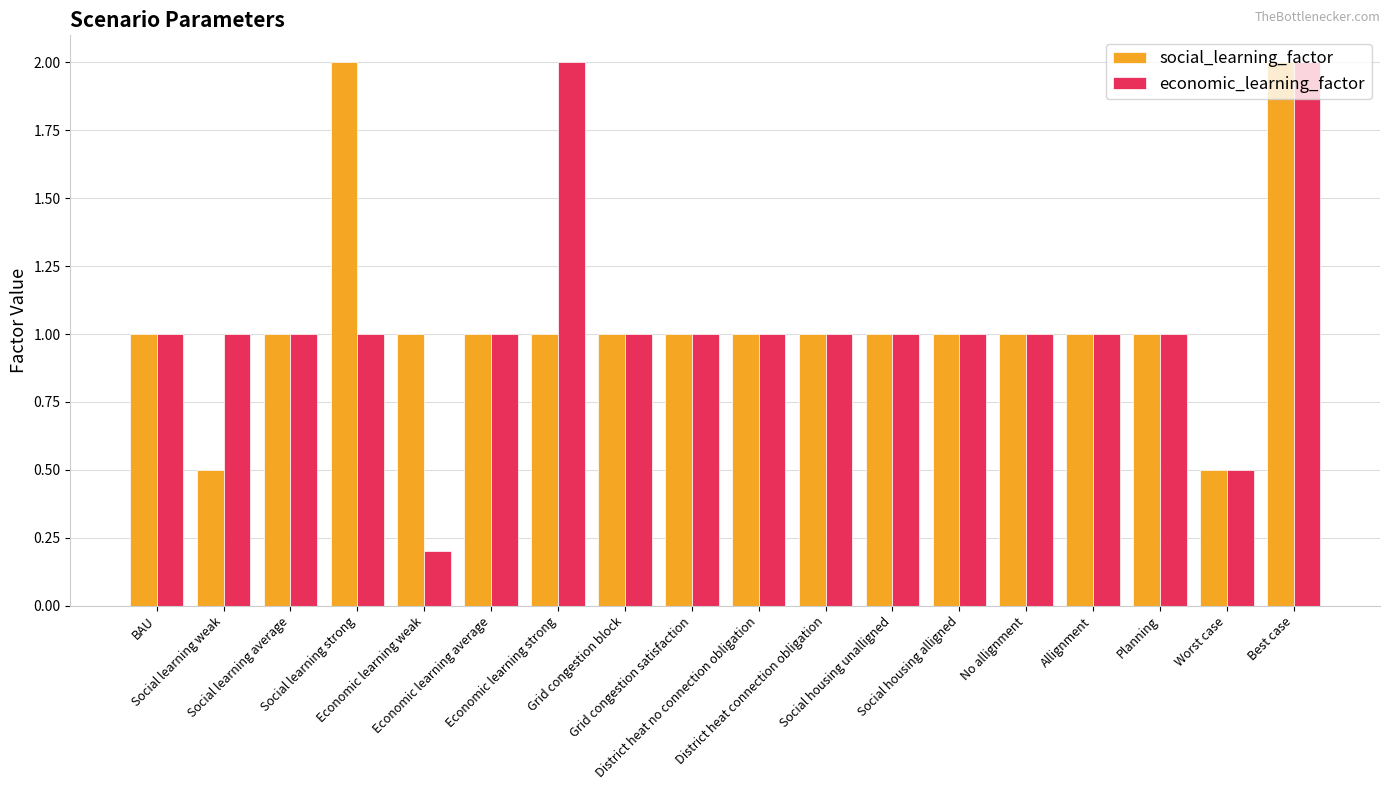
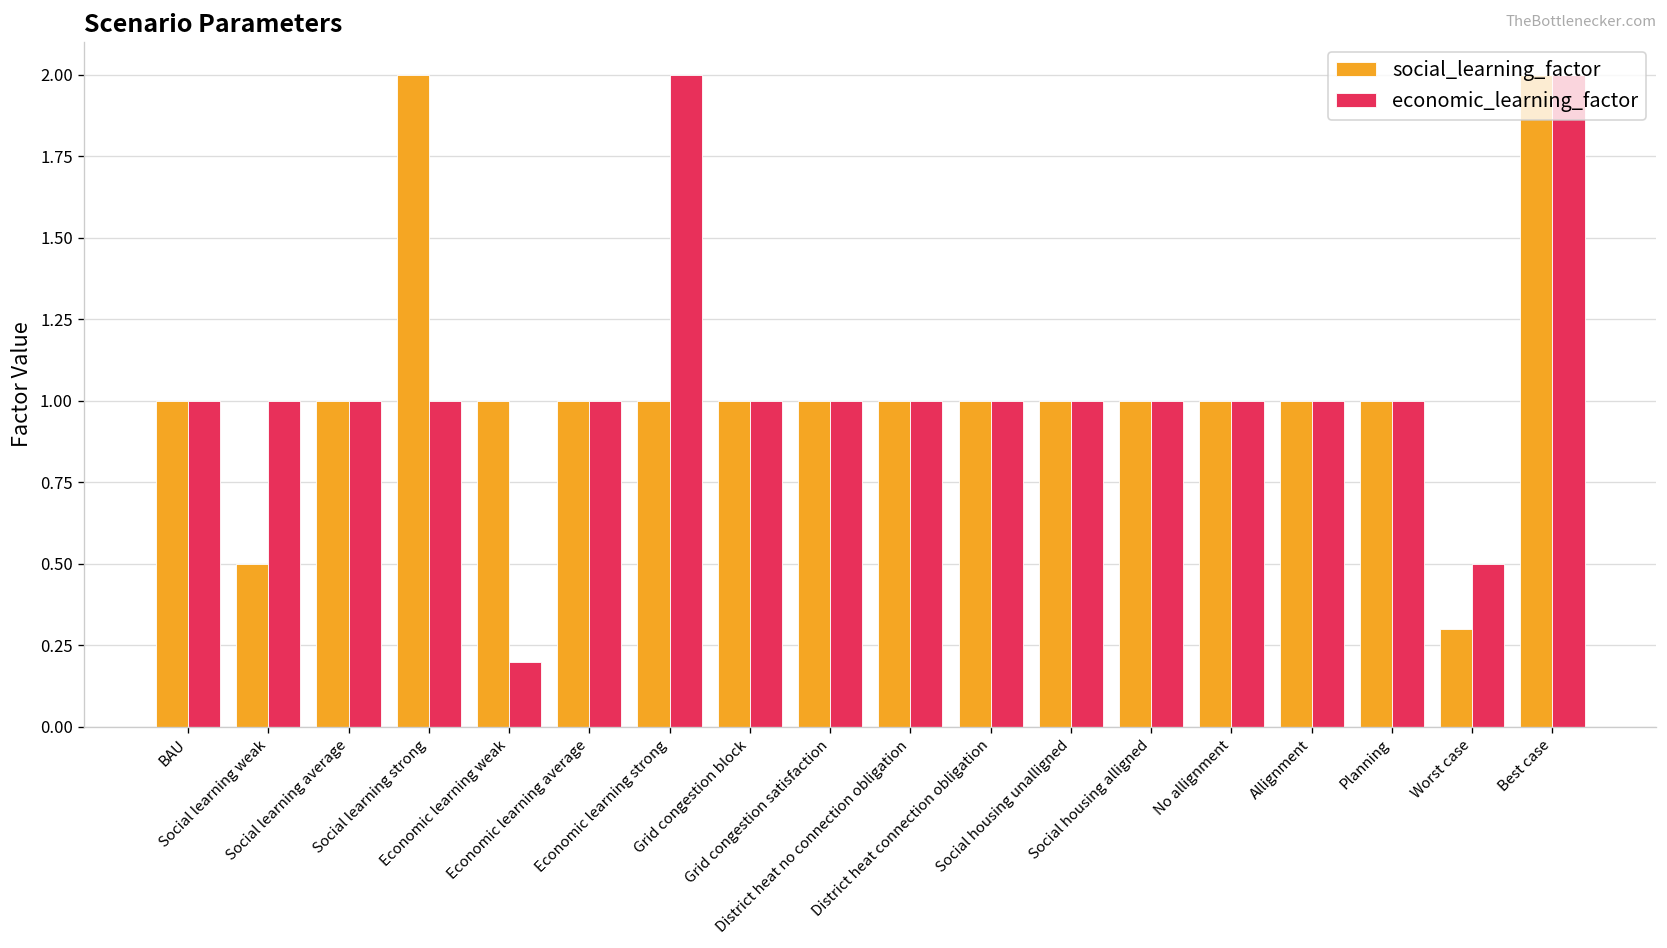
social_learning_factor, Worst case: 0.5 -> 0.3
